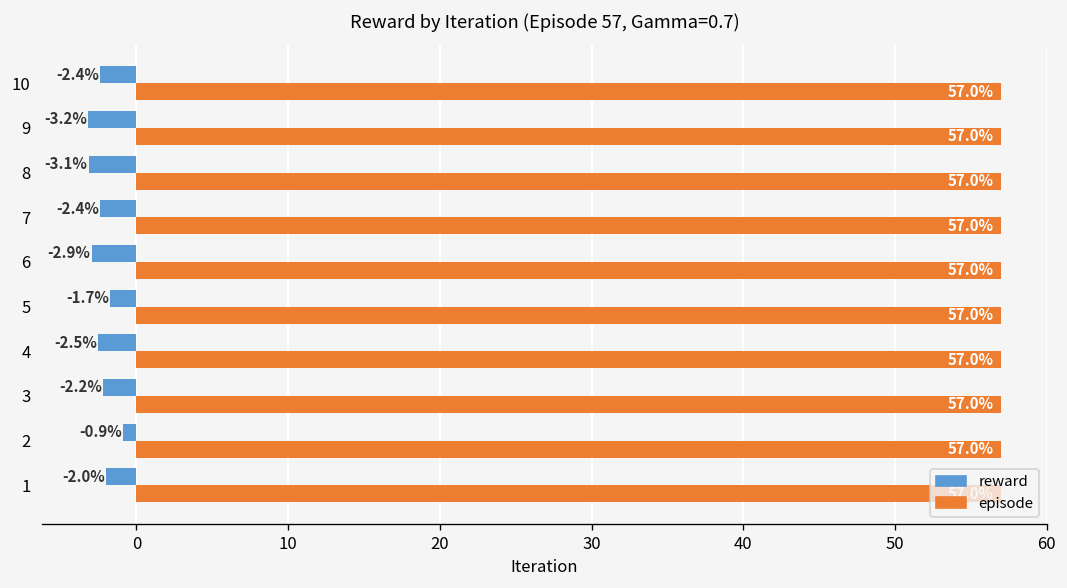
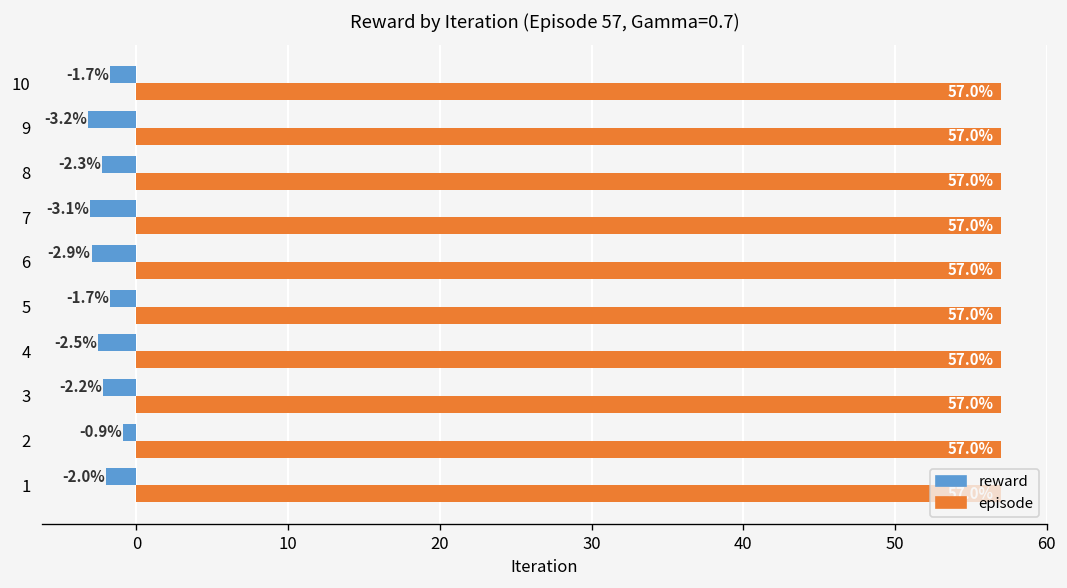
reward, 10: -2.4% -> -1.7%
reward, 8: -3.1% -> -2.3%
reward, 7: -2.4% -> -3.1%
